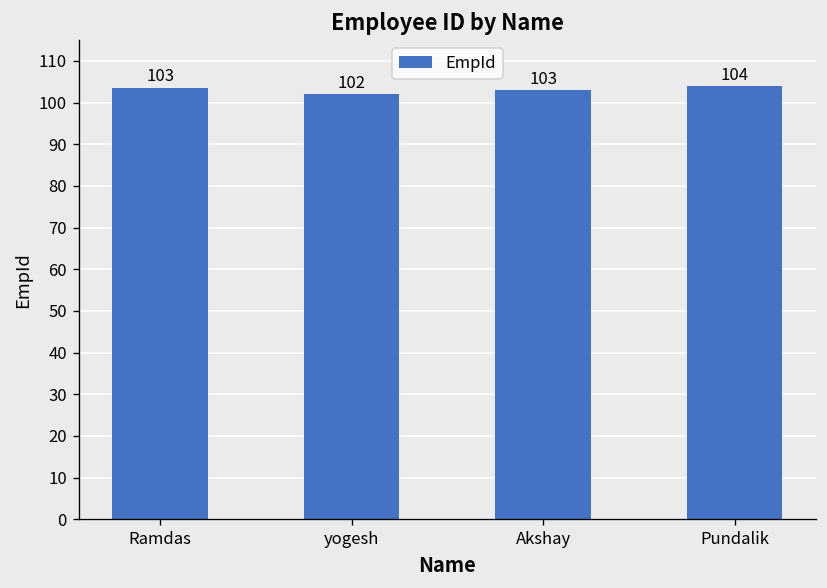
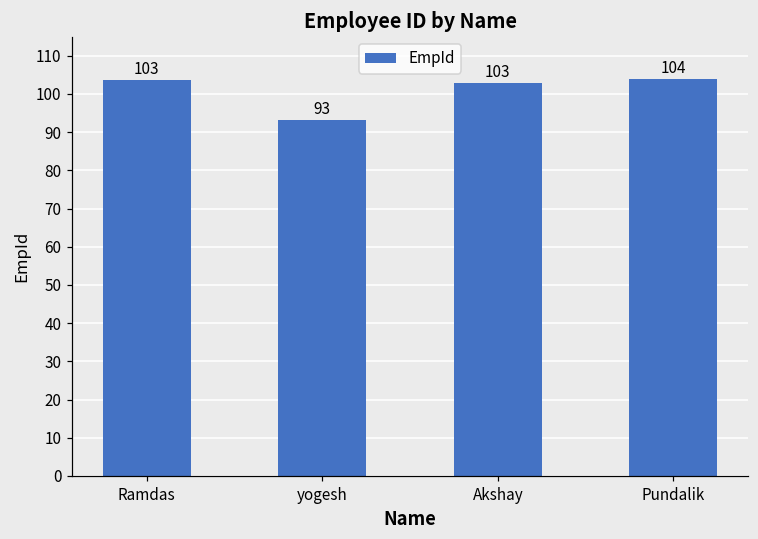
yogesh: 102 -> 93
